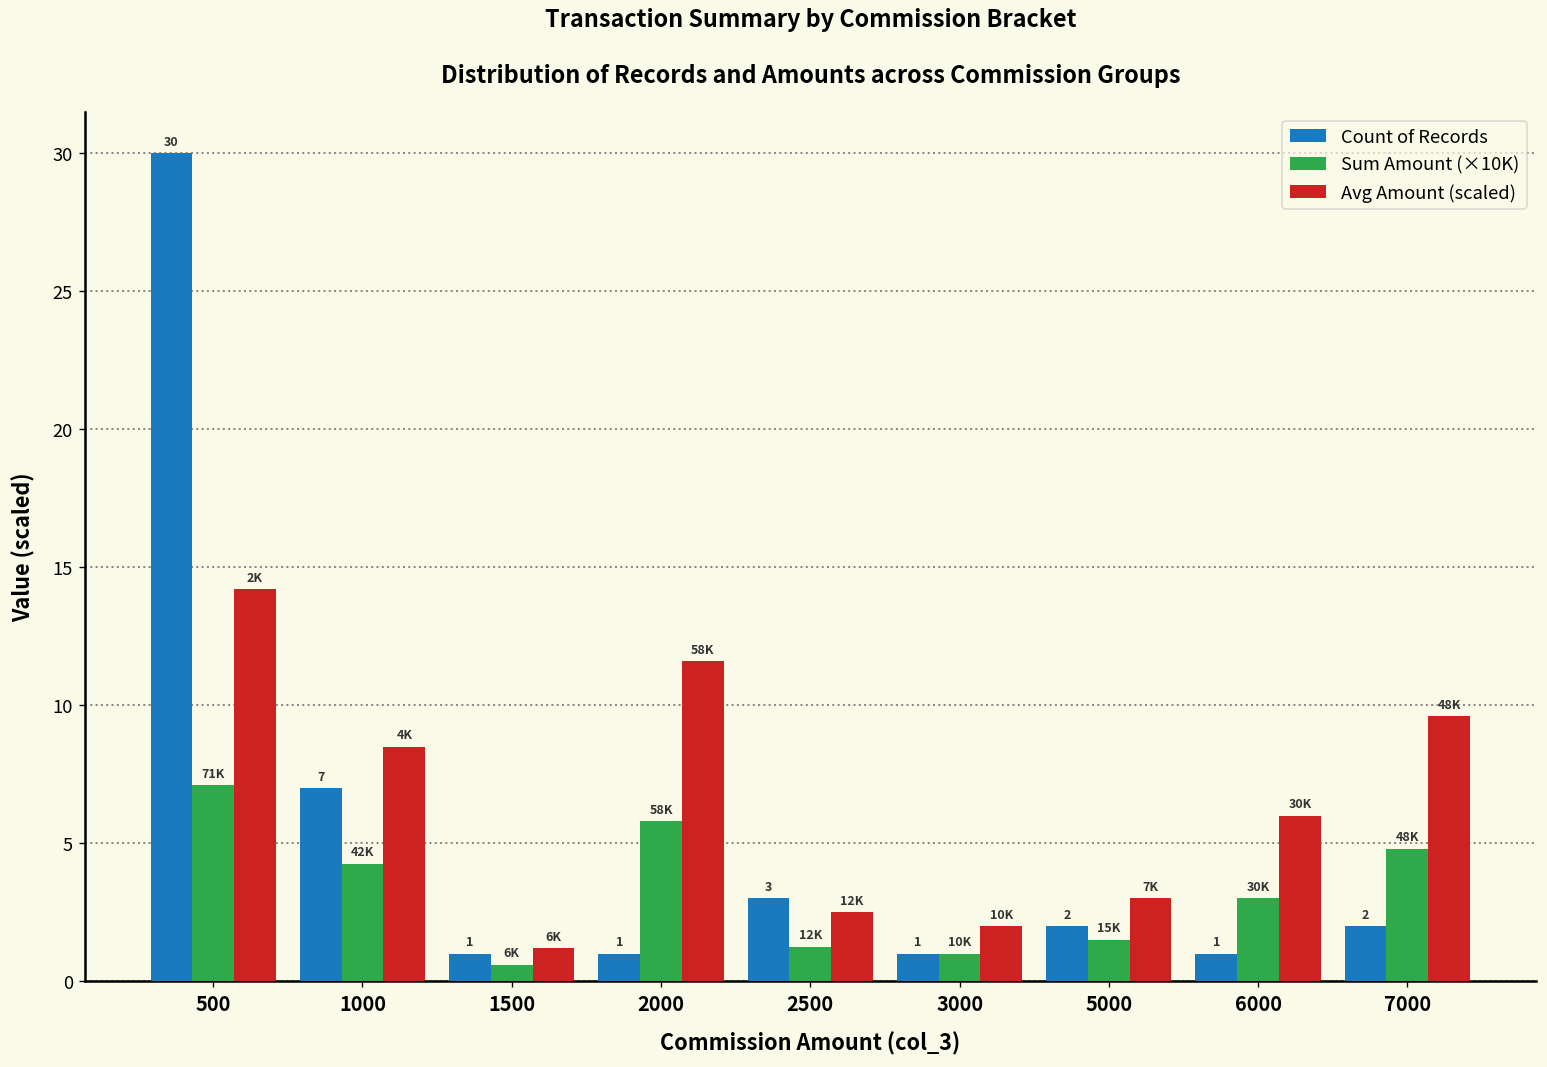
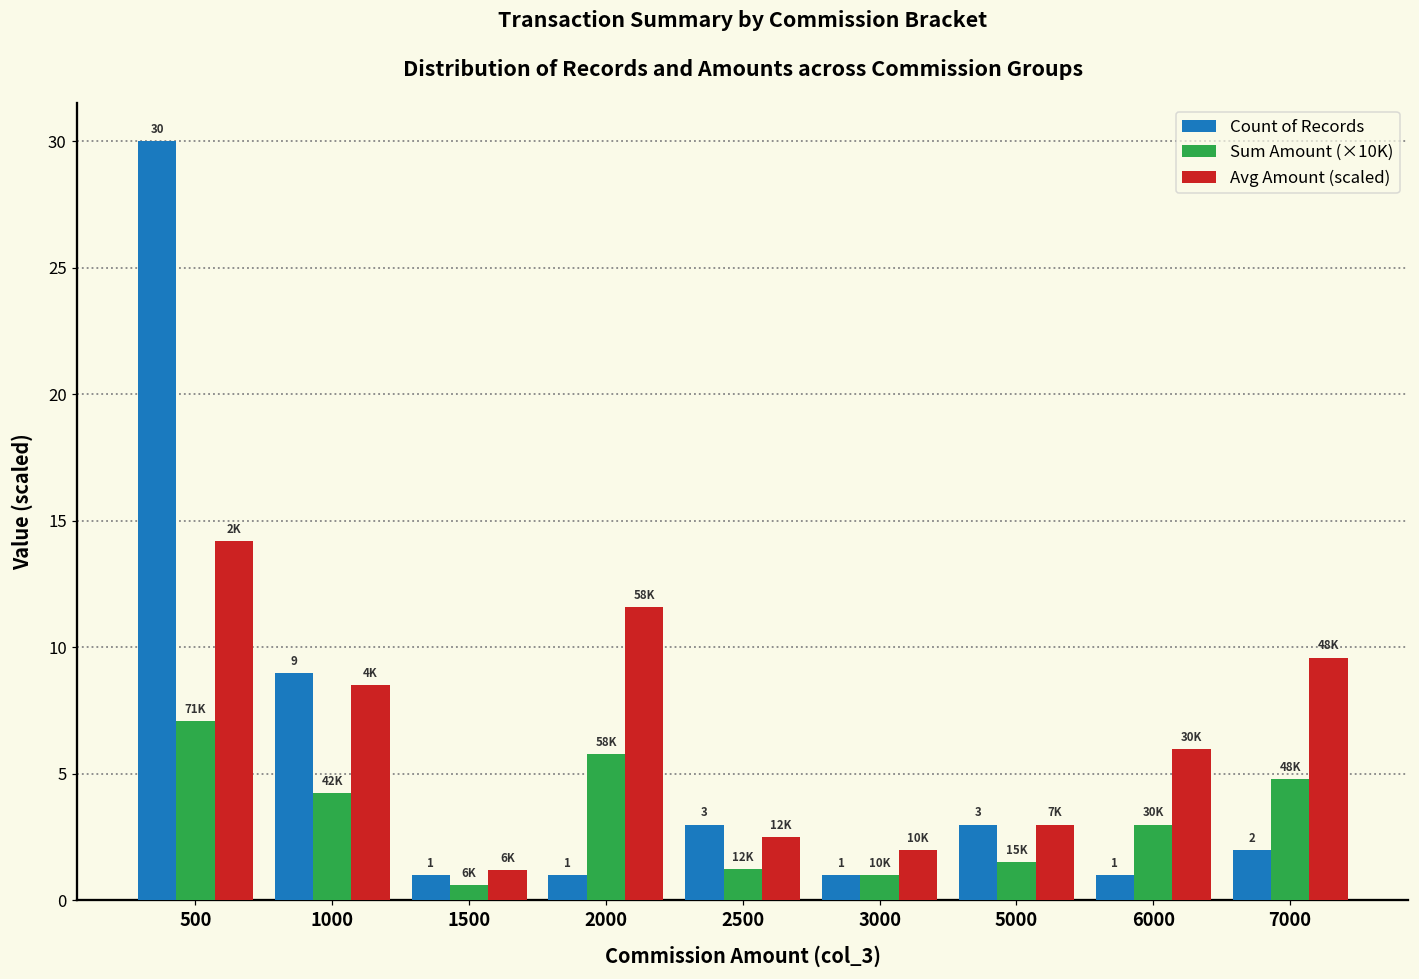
Count of Records, 1000: 7 -> 9
Count of Records, 5000: 2 -> 3
